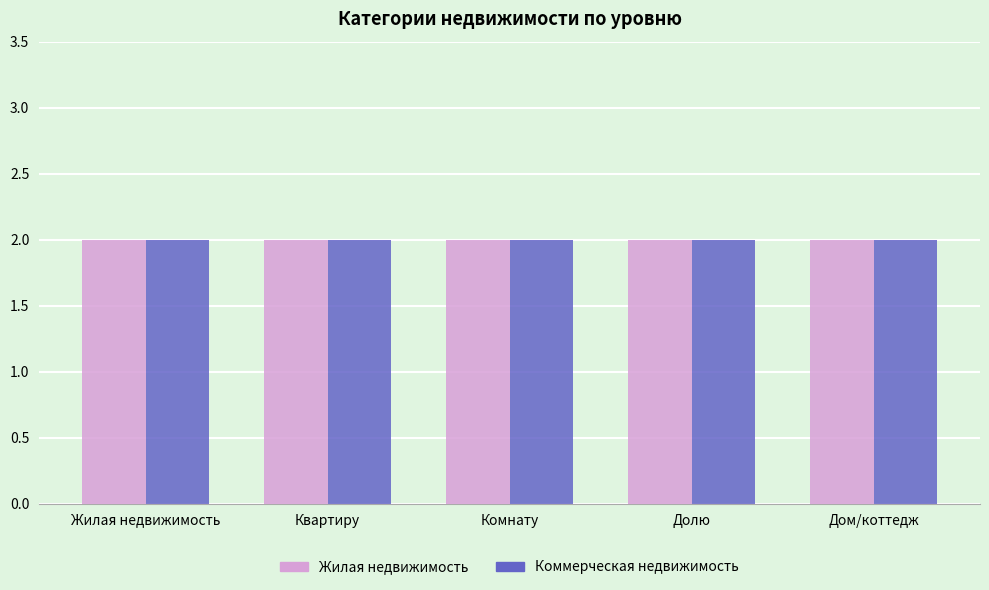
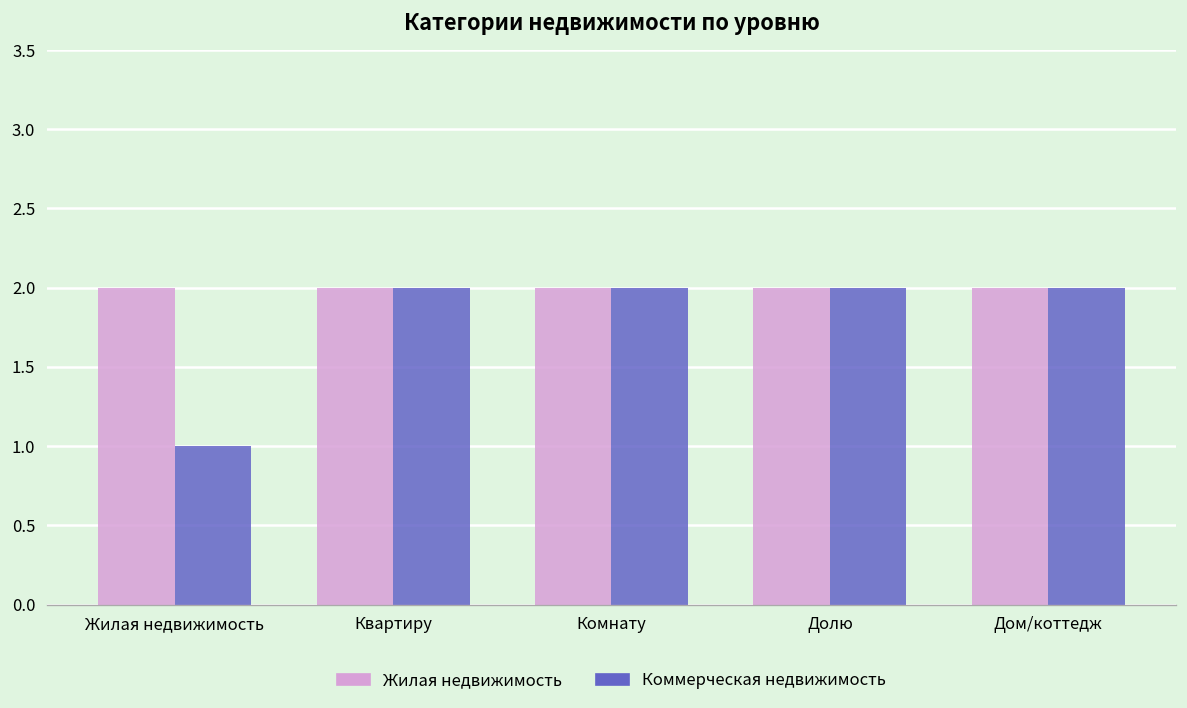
Коммерческая недвижимость, Жилая недвижимость: 2 -> 1
